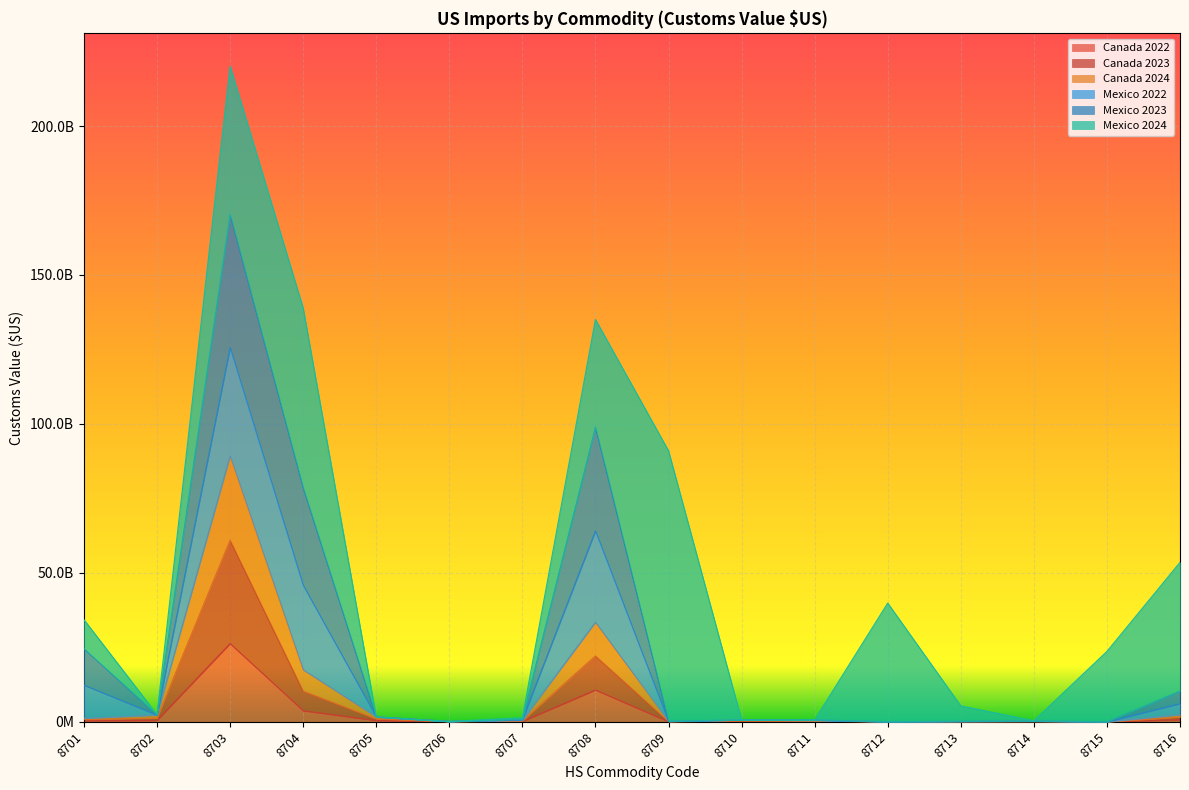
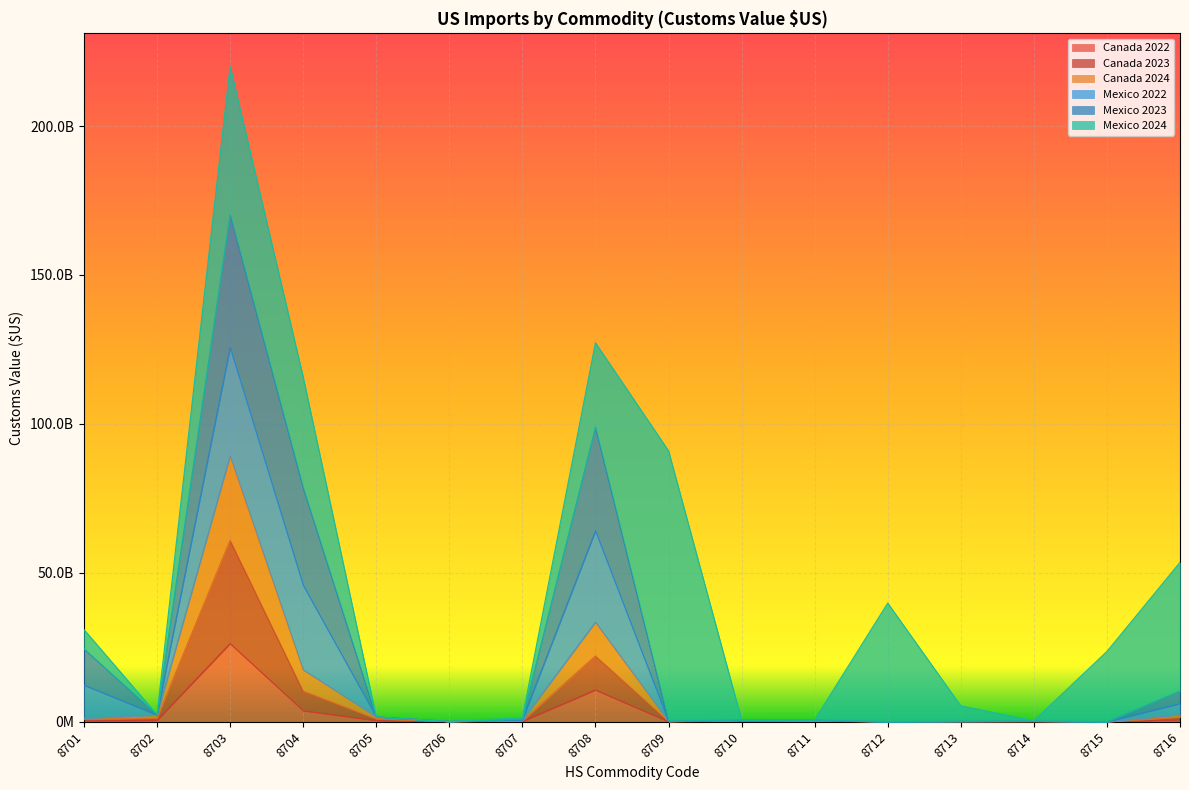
Mexico 2024, 8701: 10000000000 -> 6000000000
Mexico 2024, 8704: 60000000000 -> 37000000000
Mexico 2024, 8708: 36000000000 -> 28000000000
